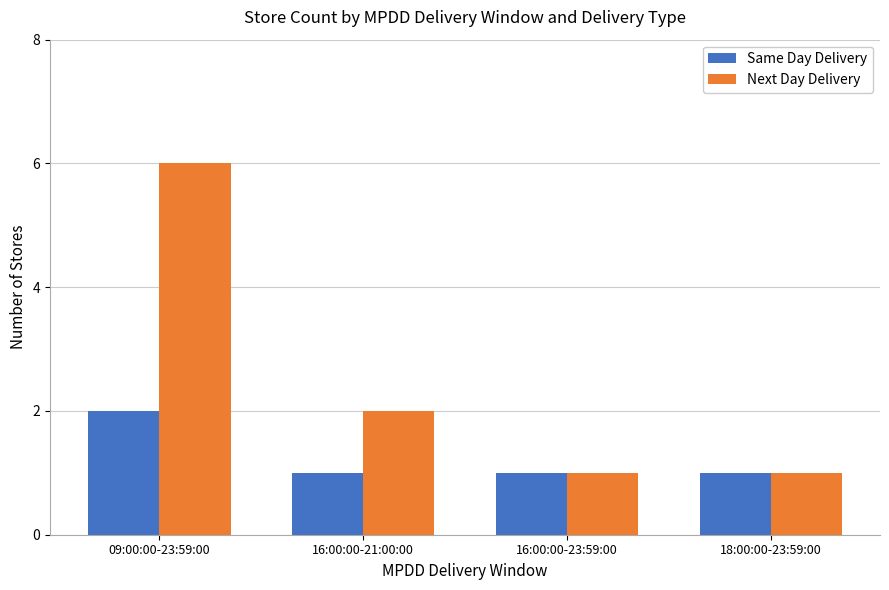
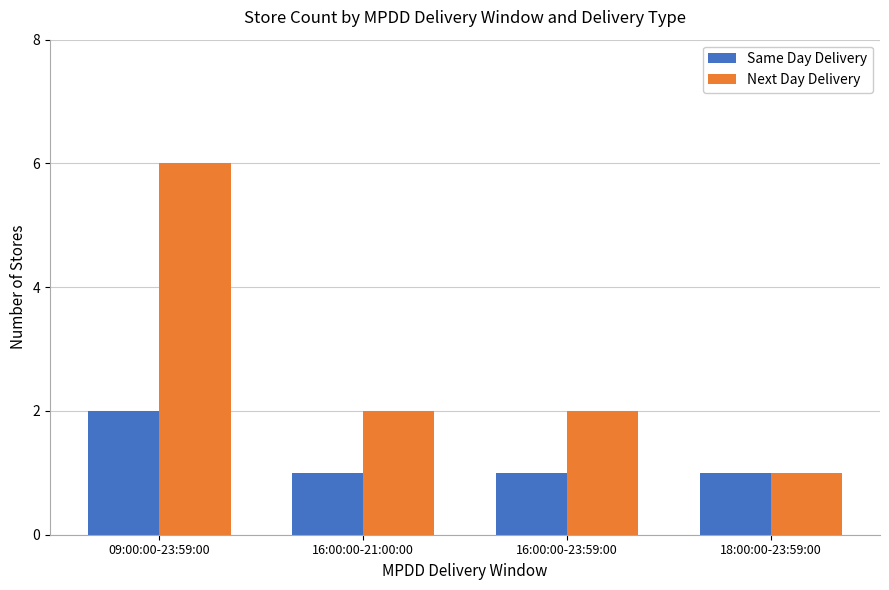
Next Day Delivery, 16:00:00-23:59:00: 1 -> 2
